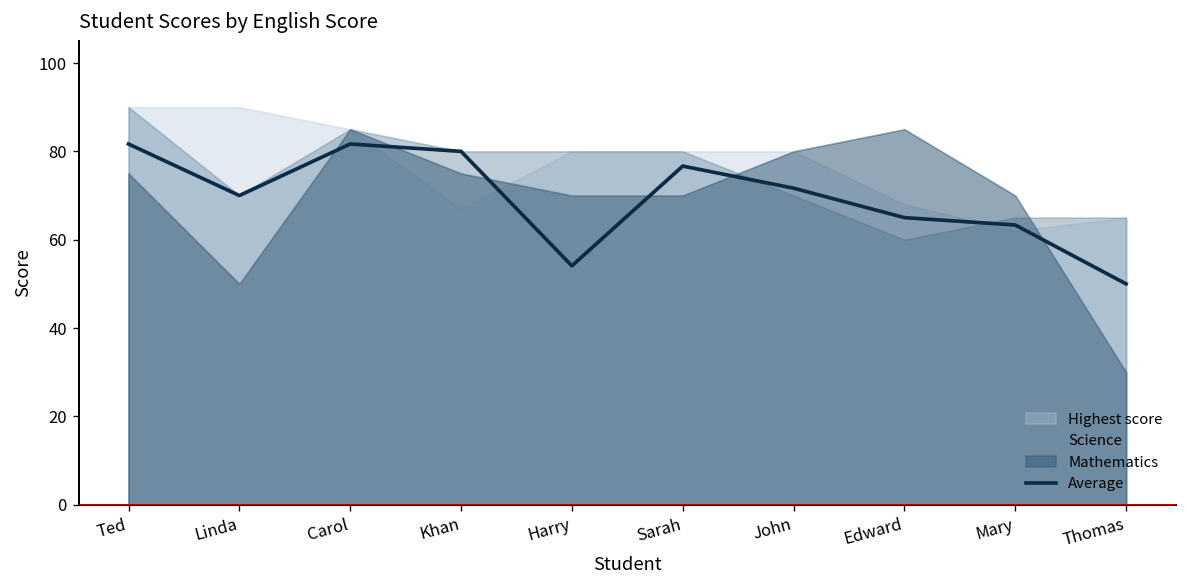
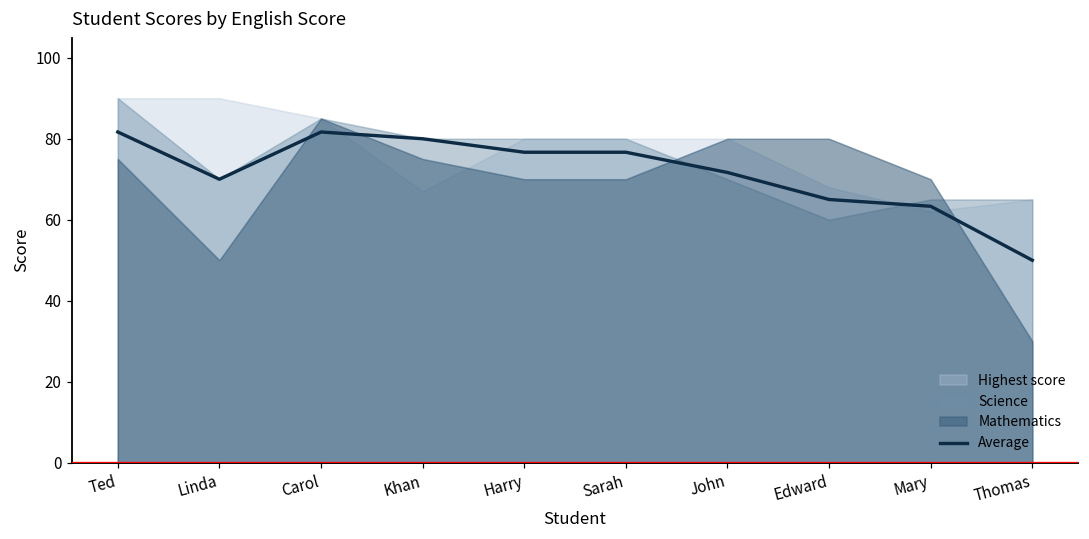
Average, Harry: 54 -> 77
Mathematics, Edward: 85 -> 80
